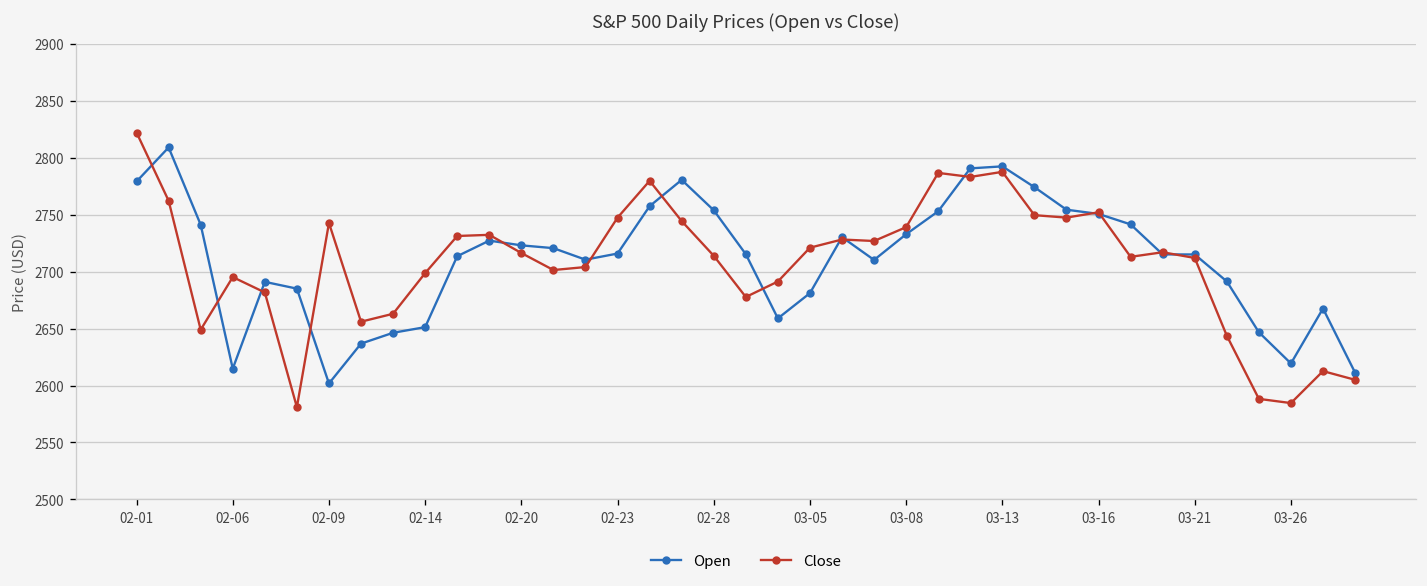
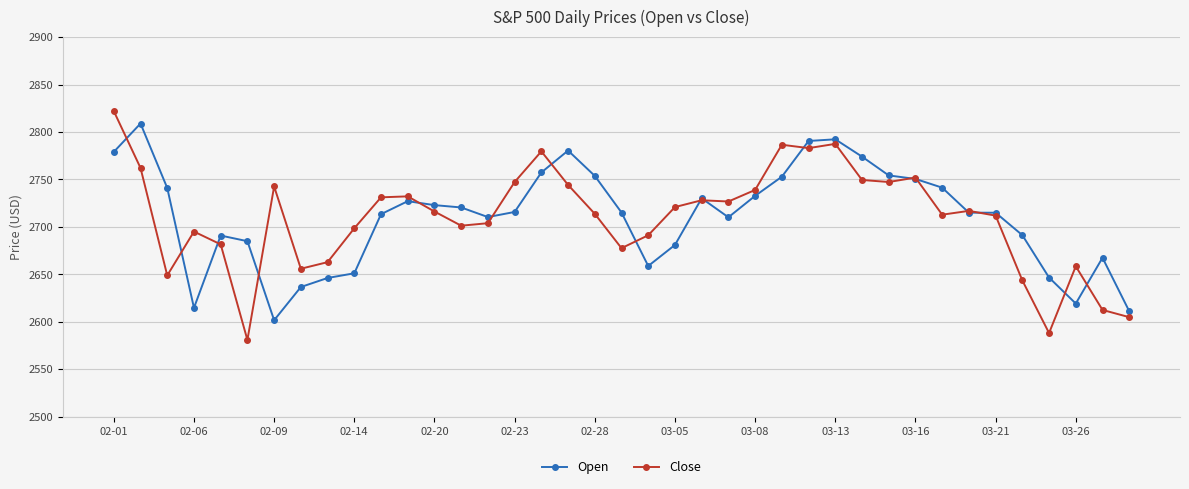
Close, 03-26: 2580 -> 2660
